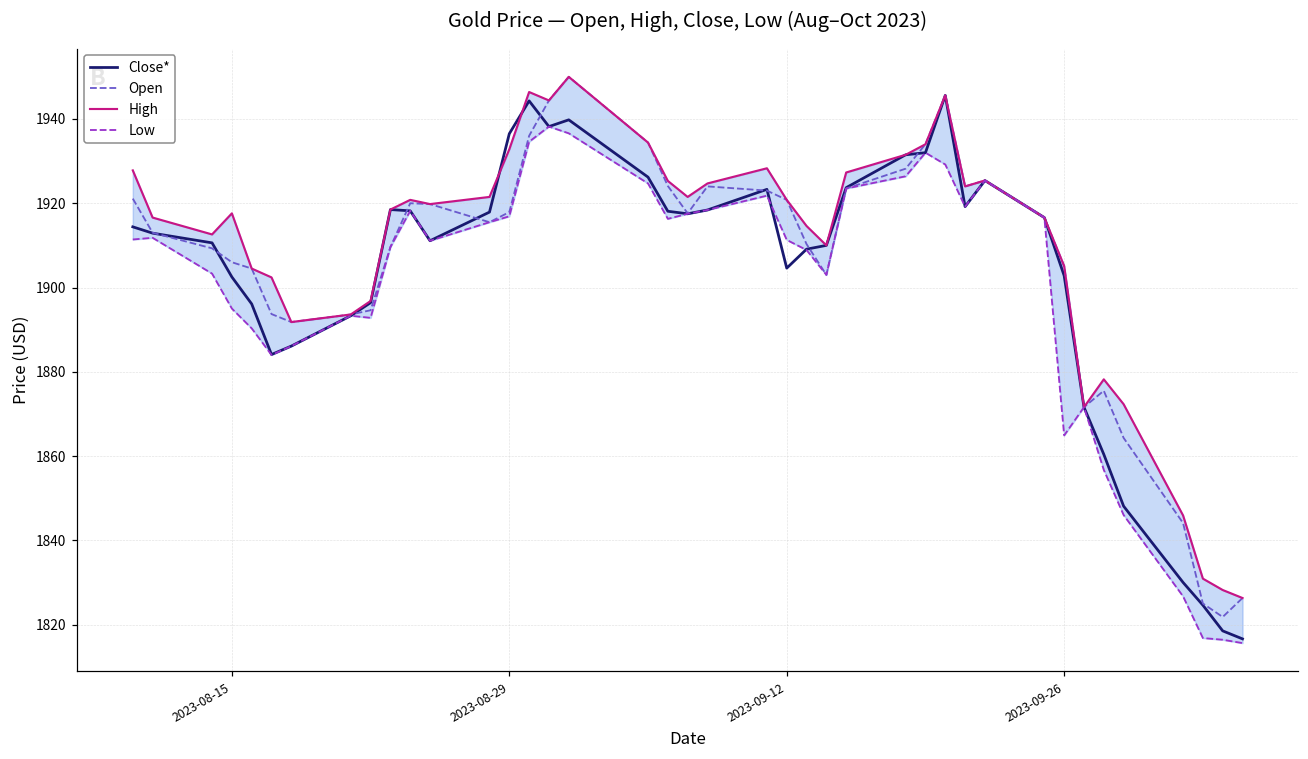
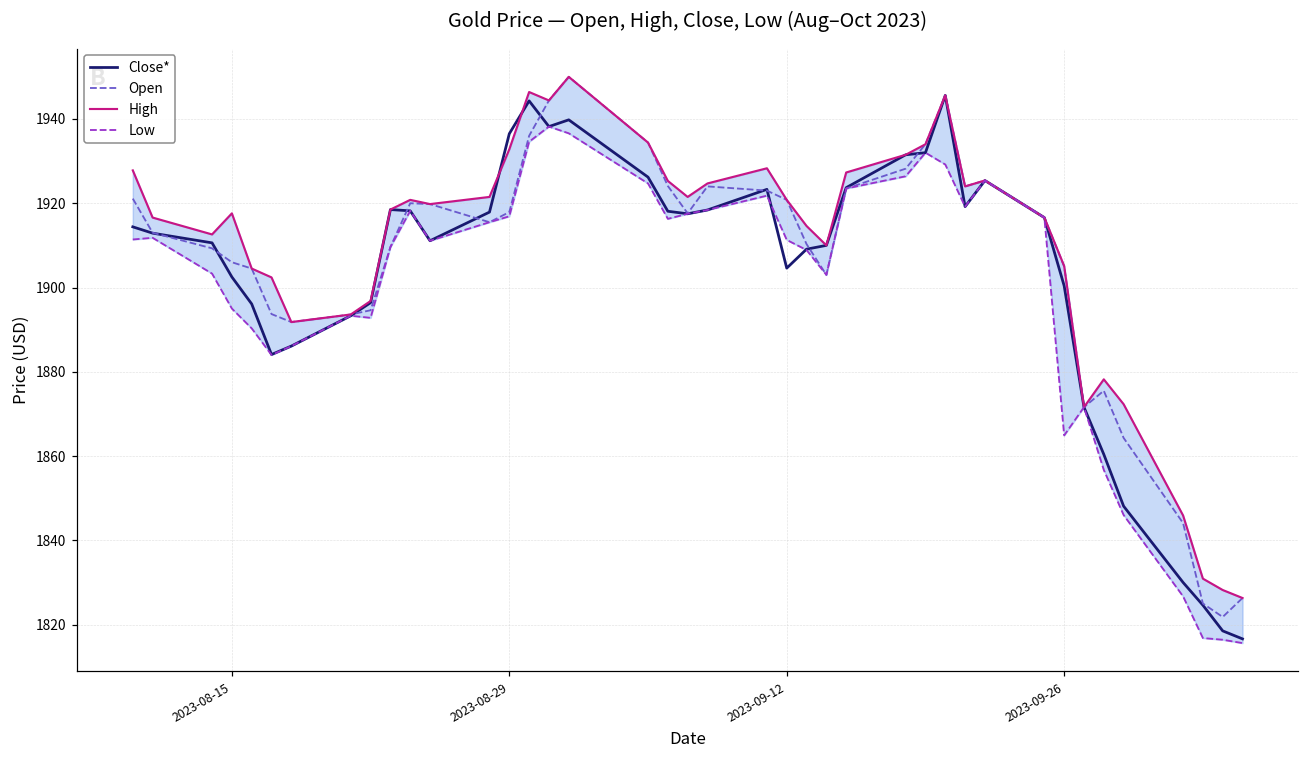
Close*, 2023-09-26: 1903 -> 1900
